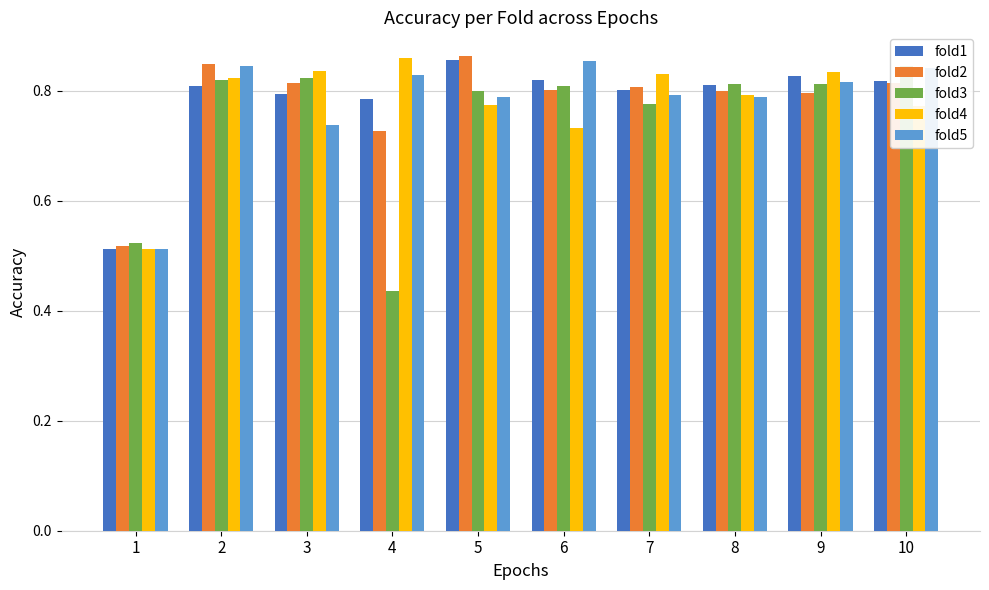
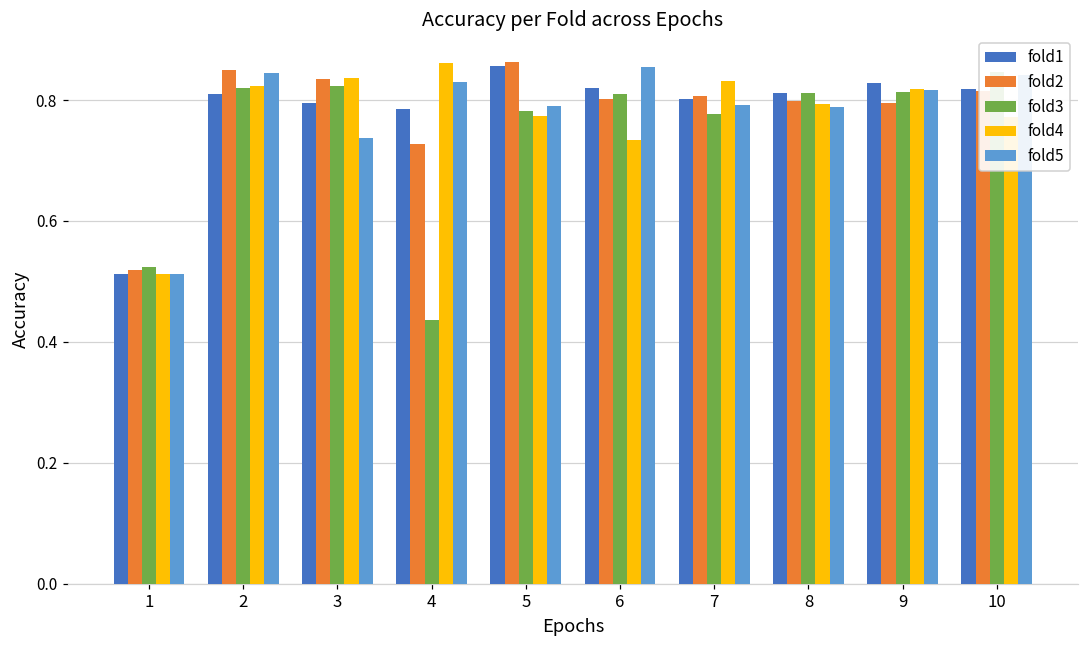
fold2, 3: 0.81 -> 0.83
fold3, 5: 0.80 -> 0.78
fold4, 9: 0.83 -> 0.82
